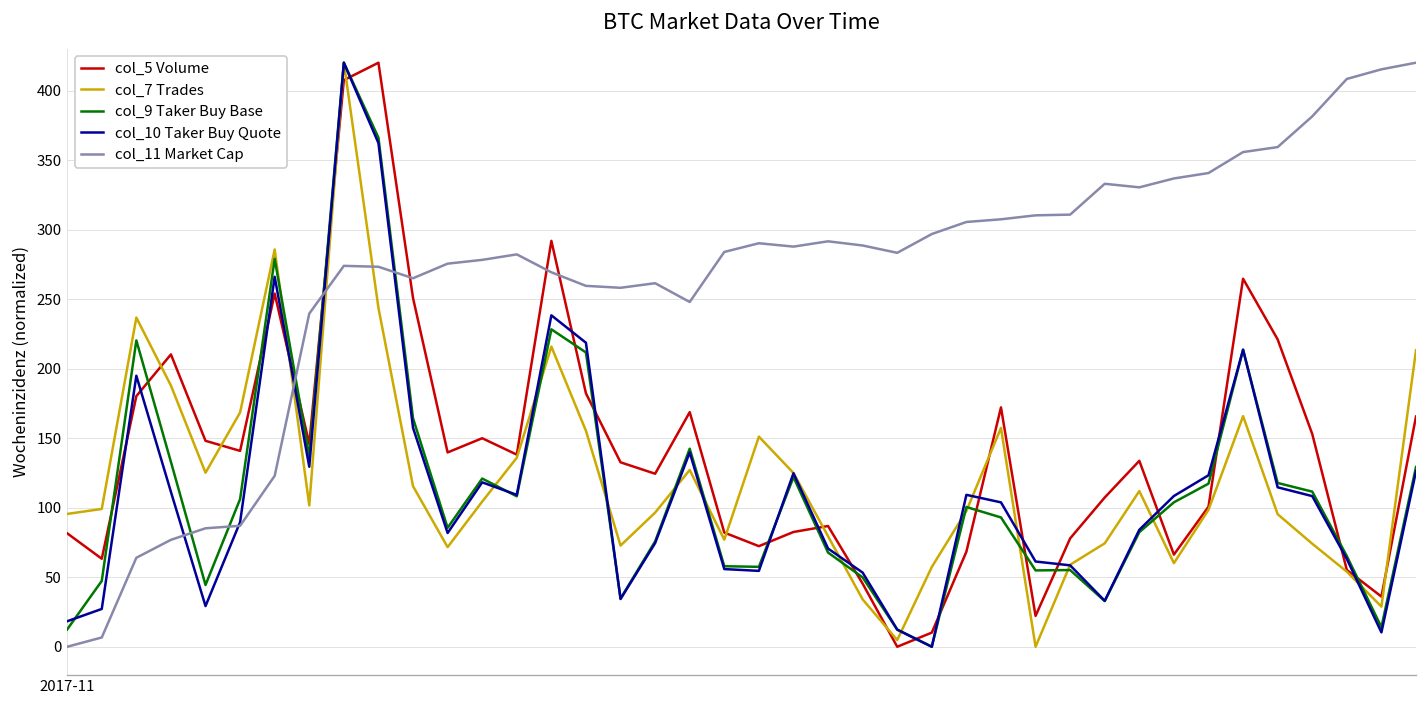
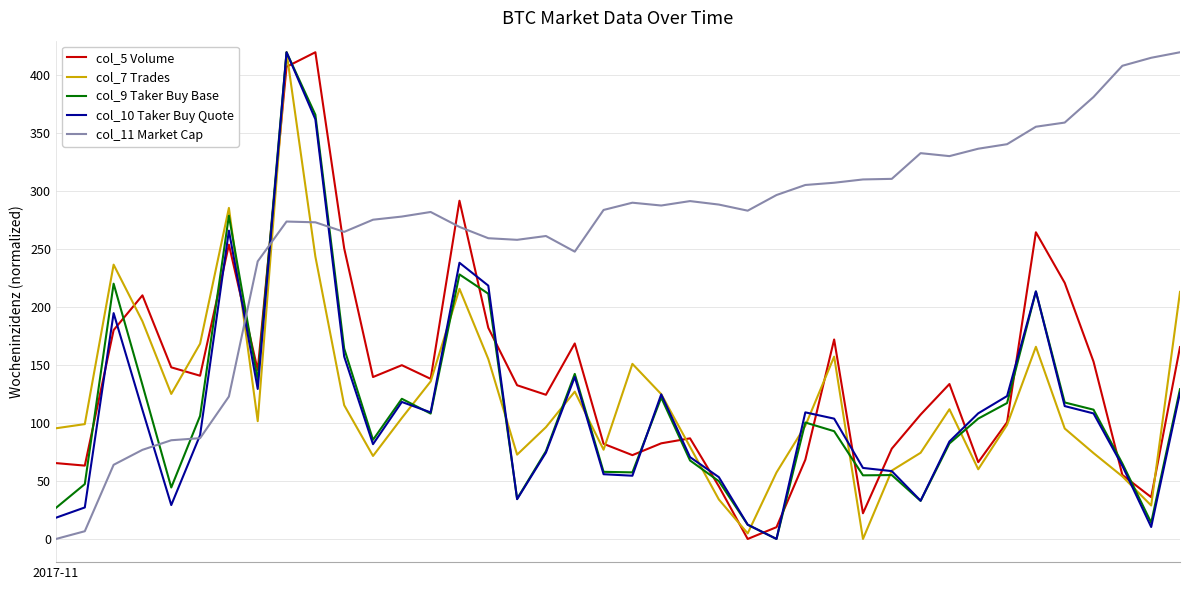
col_5 Volume, 2017-11: 82 -> 65
col_9 Taker Buy Base, 2017-11: 12 -> 27
